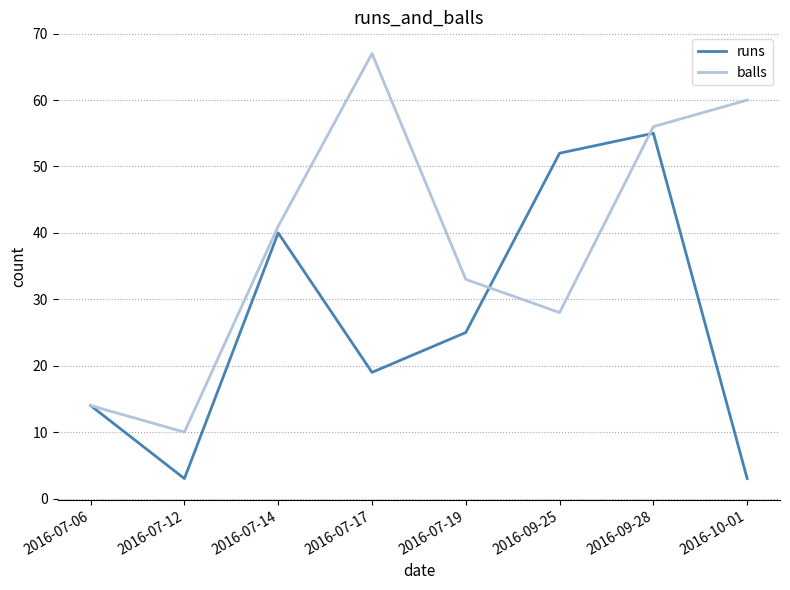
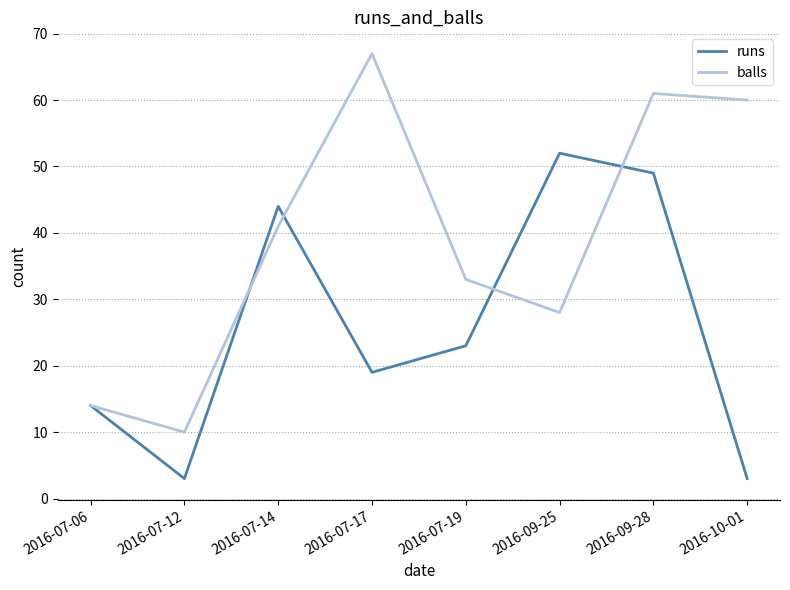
runs, 2016-07-14: 40 -> 44
runs, 2016-07-19: 25 -> 23
runs, 2016-09-28: 55 -> 49
balls, 2016-09-28: 56 -> 61
